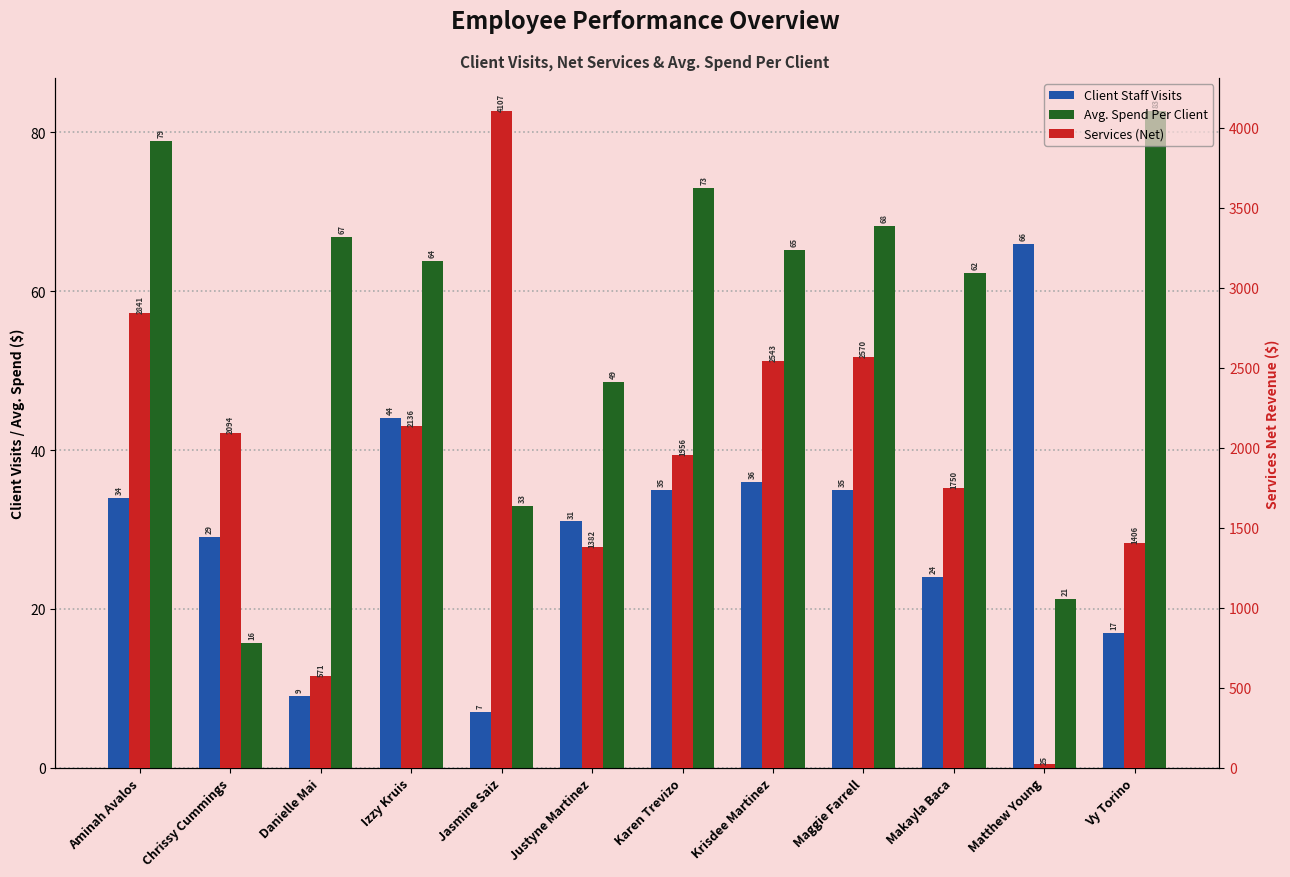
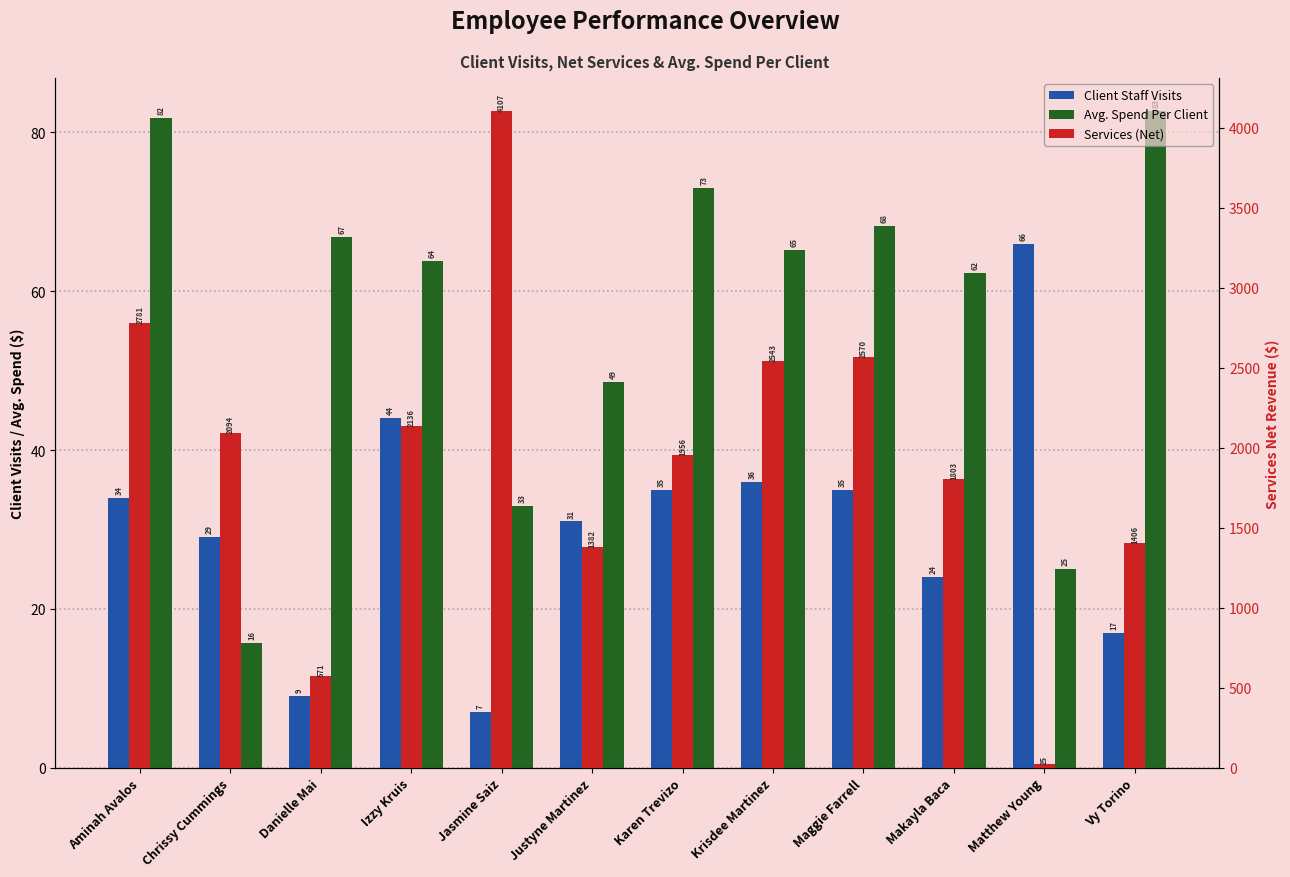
Avg. Spend Per Client, Aminah Avalos: 79 -> 82
Avg. Spend Per Client, Matthew Young: 21 -> 25
Services (Net), Aminah Avalos: 2841 -> 2781
Services (Net), Makayla Baca: 1750 -> 1803
